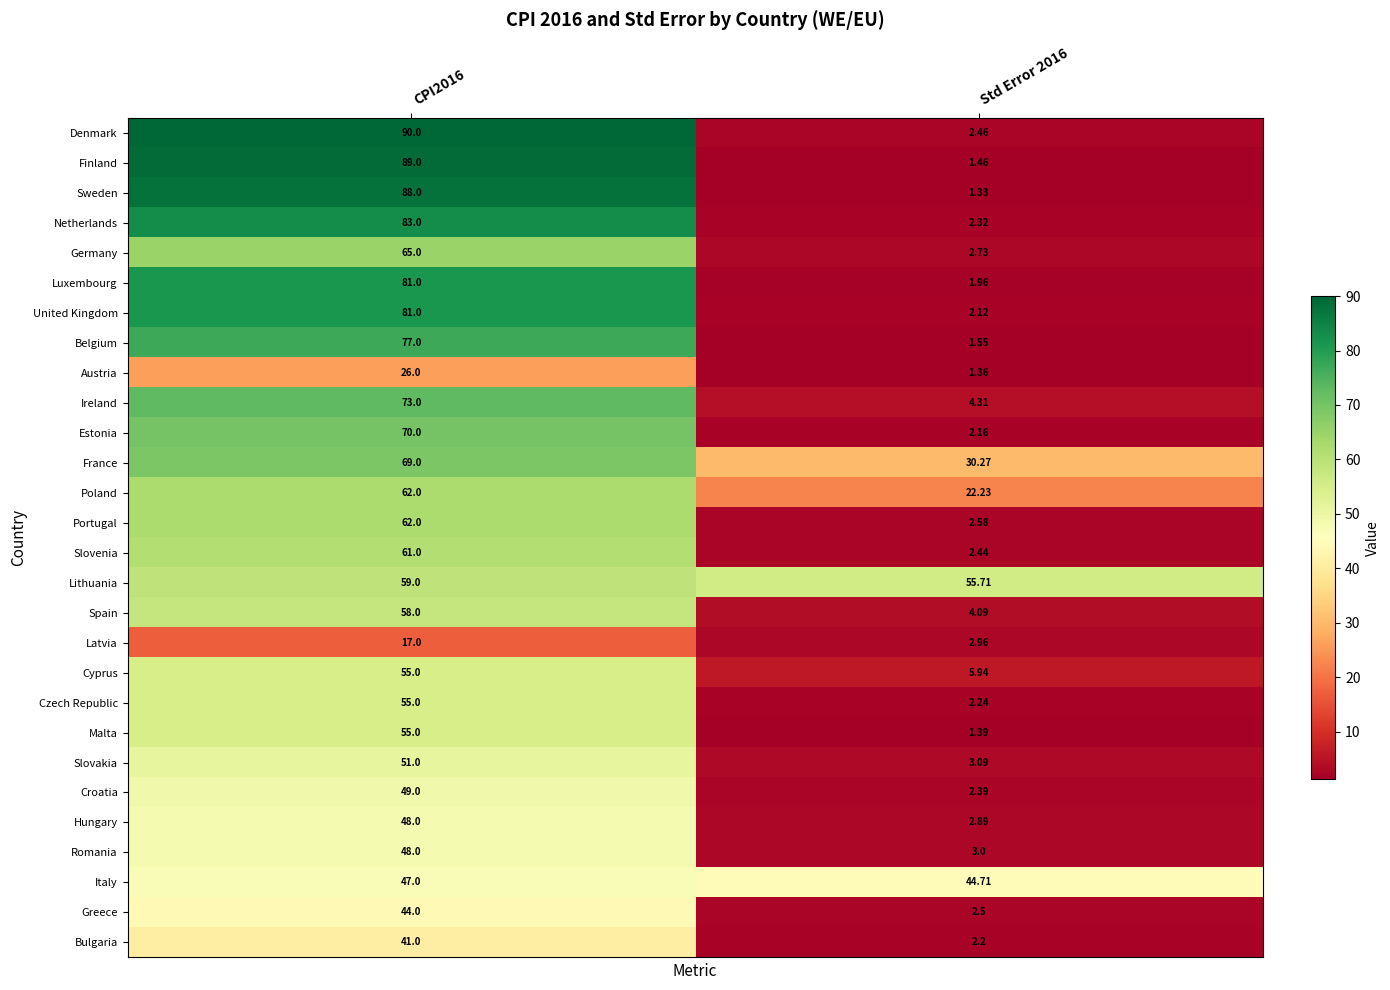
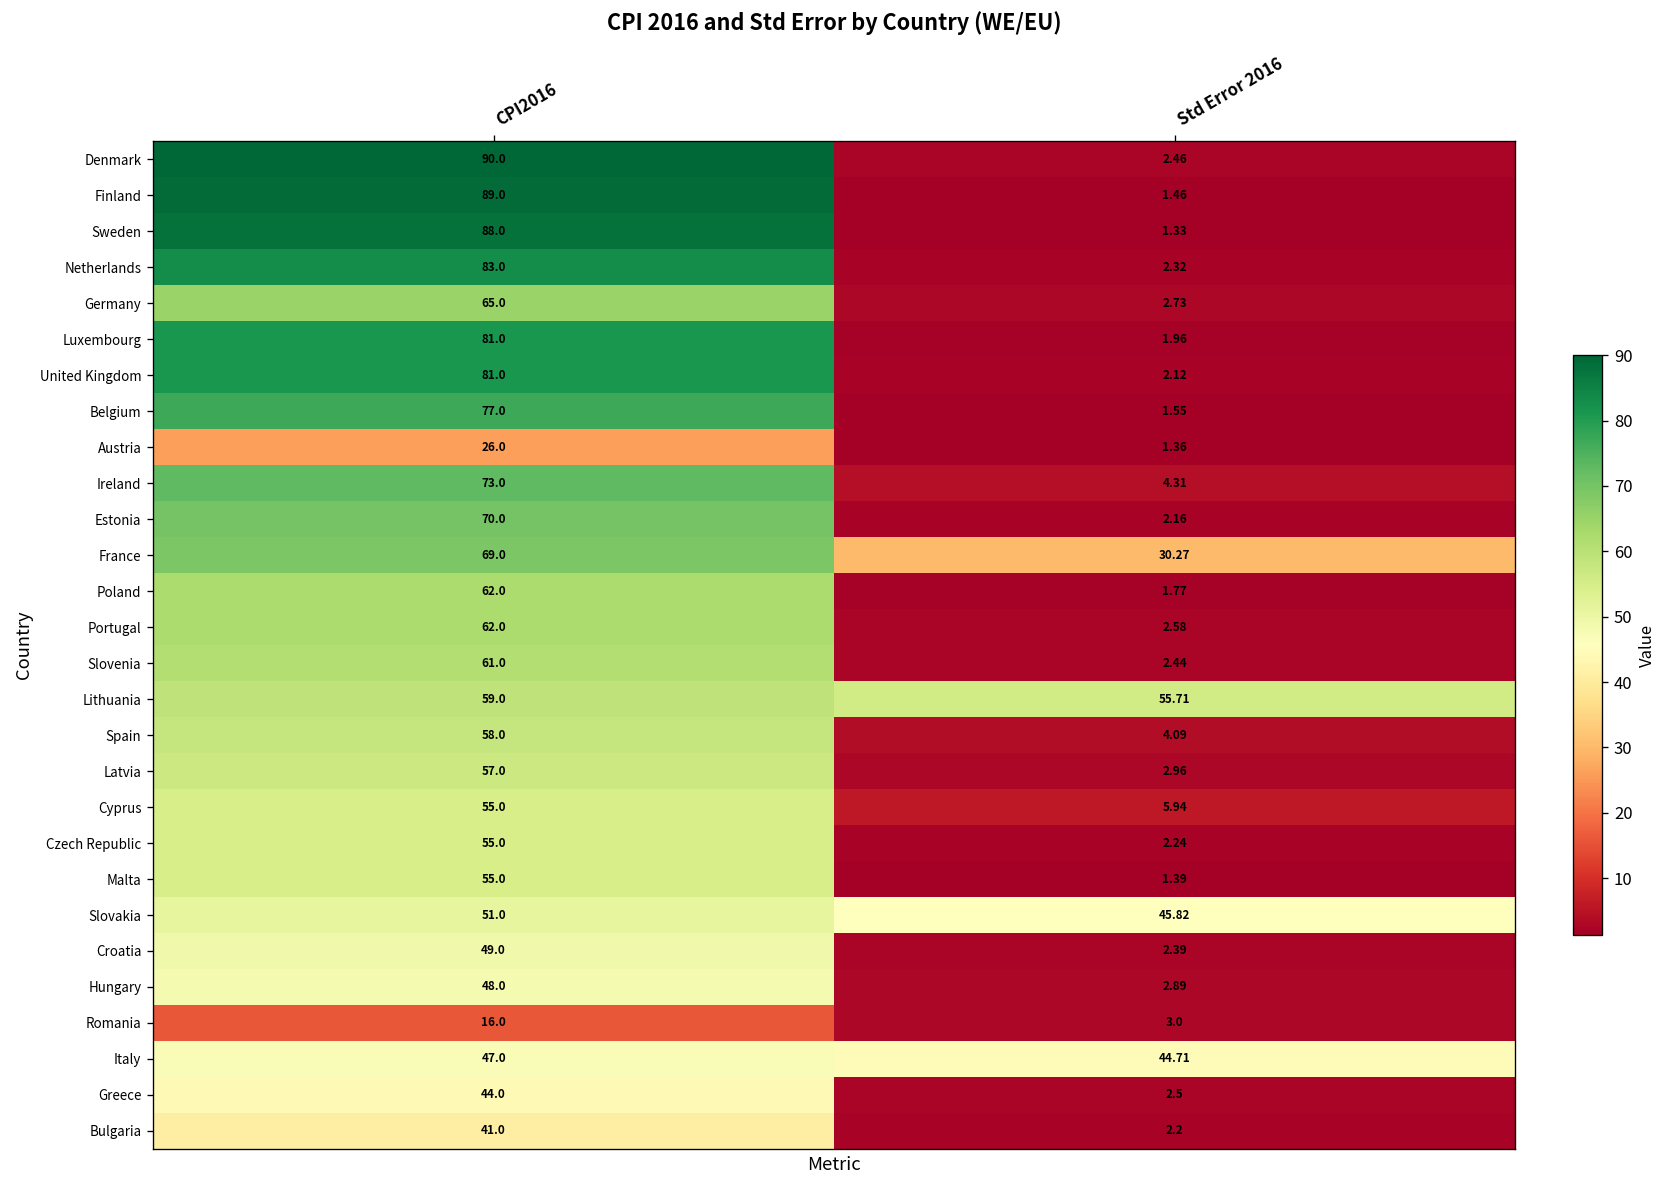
Poland, Std Error 2016: 22.23 -> 1.77
Latvia, CPI2016: 17.0 -> 57.0
Slovakia, Std Error 2016: 3.09 -> 45.82
Romania, CPI2016: 48.0 -> 16.0
